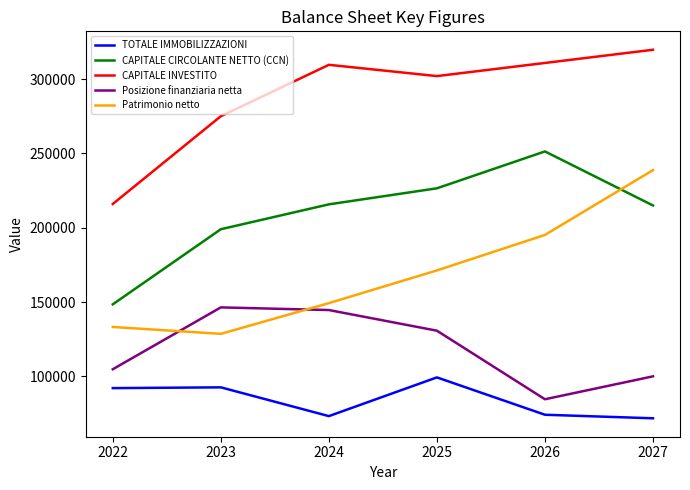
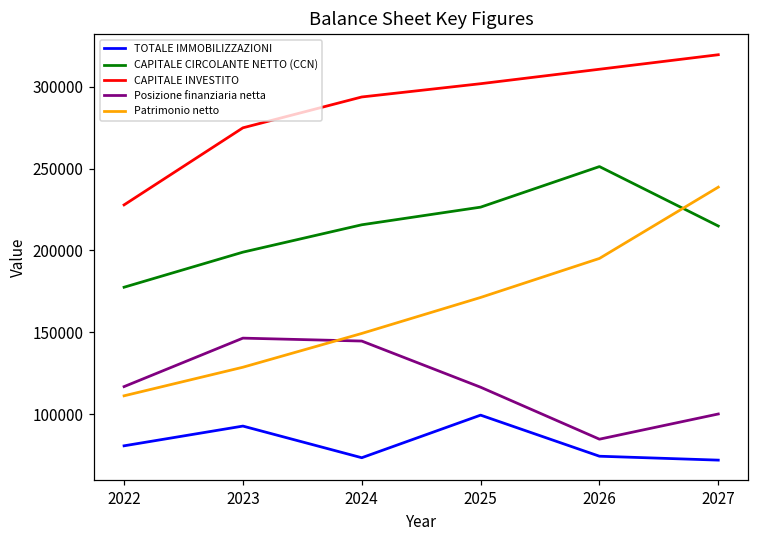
TOTALE IMMOBILIZZAZIONI, 2022: 92000 -> 81000
CAPITALE CIRCOLANTE NETTO (CCN), 2022: 148000 -> 178000
CAPITALE INVESTITO, 2022: 216000 -> 228000
Posizione finanziaria netta, 2022: 105000 -> 117000
Patrimonio netto, 2022: 133000 -> 111000
CAPITALE INVESTITO, 2024: 310000 -> 294000
Posizione finanziaria netta, 2025: 131000 -> 116000
